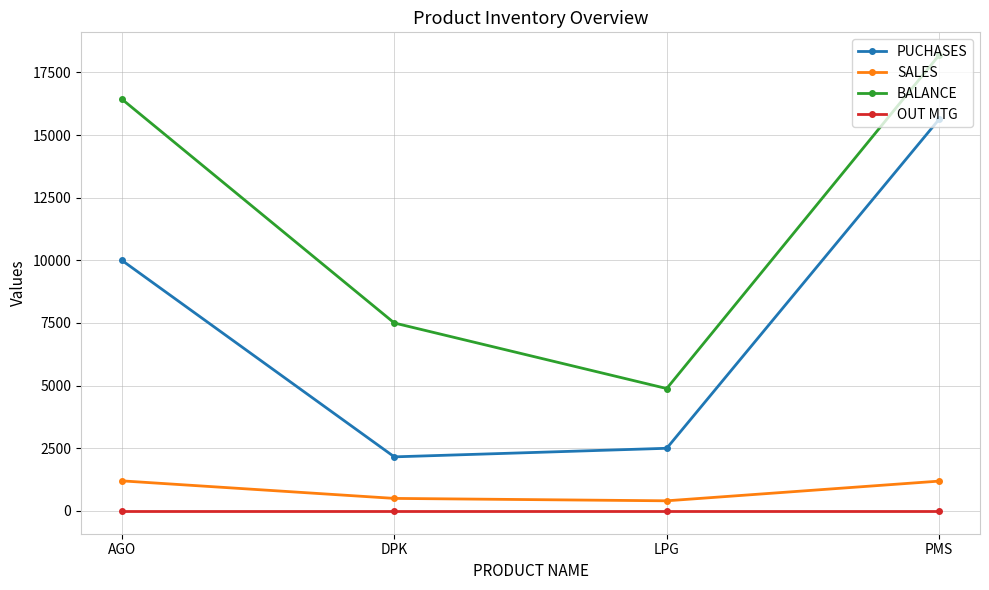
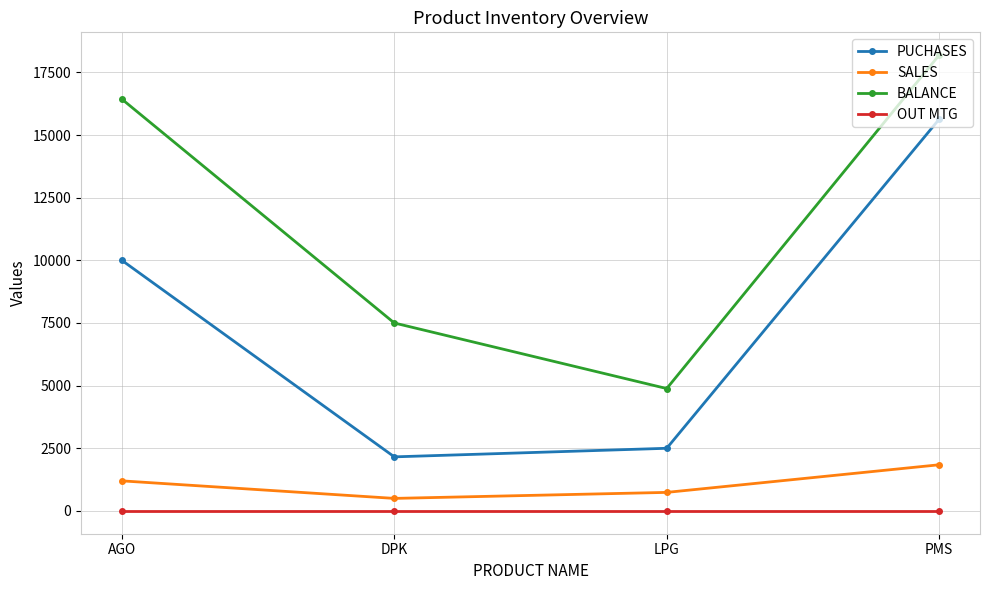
SALES, LPG: 400 -> 700
SALES, PMS: 1200 -> 1800
